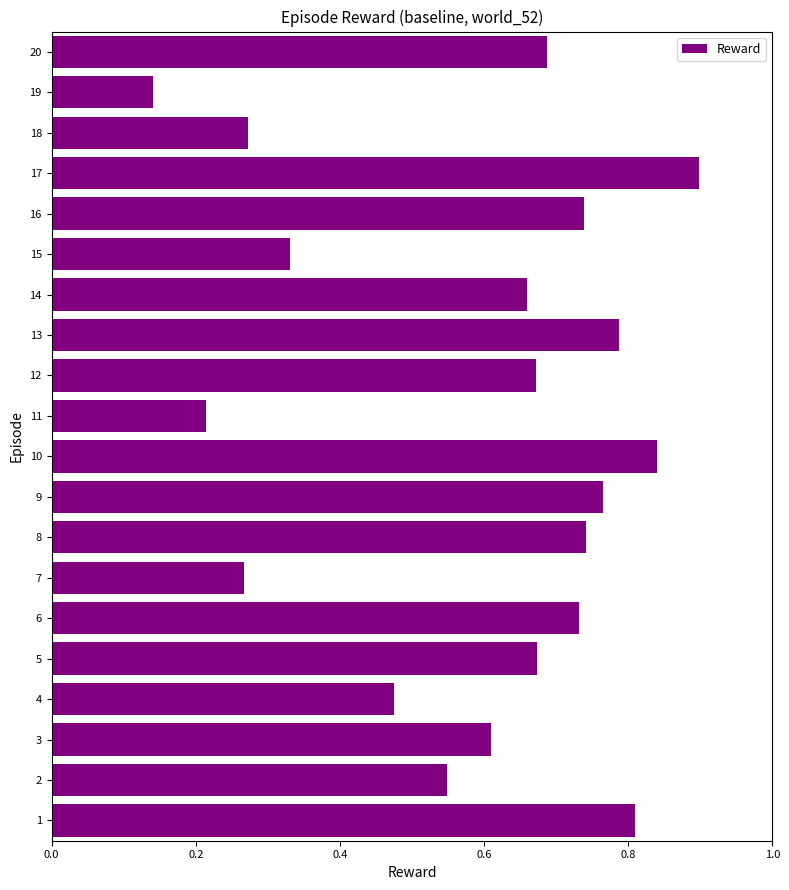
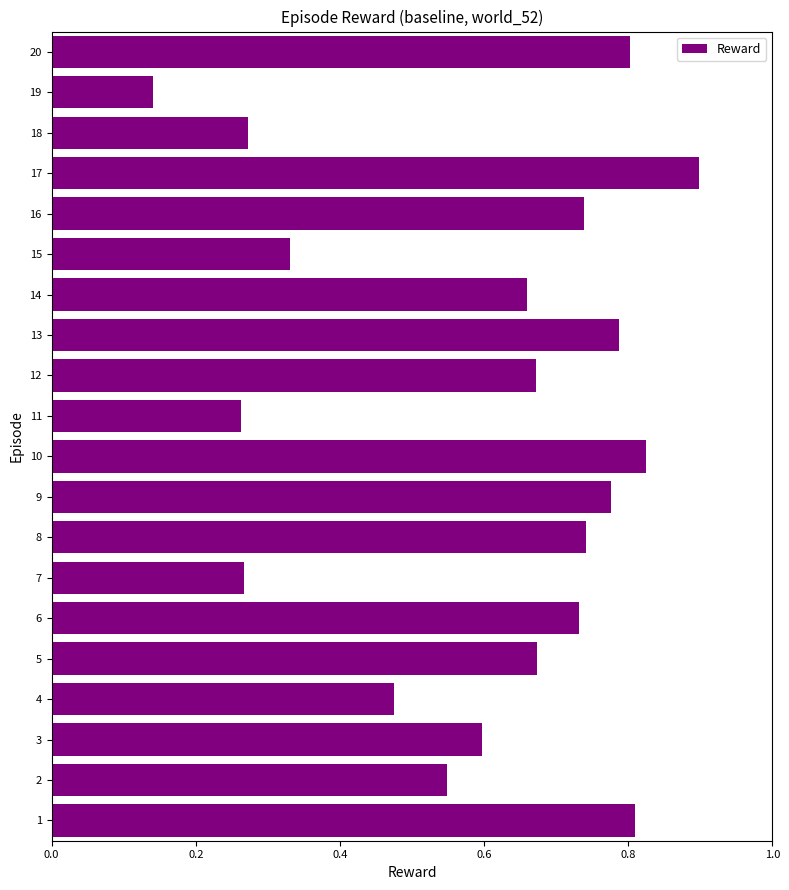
20: 0.69 -> 0.80
11: 0.21 -> 0.26
10: 0.84 -> 0.82
9: 0.76 -> 0.78
3: 0.61 -> 0.60
